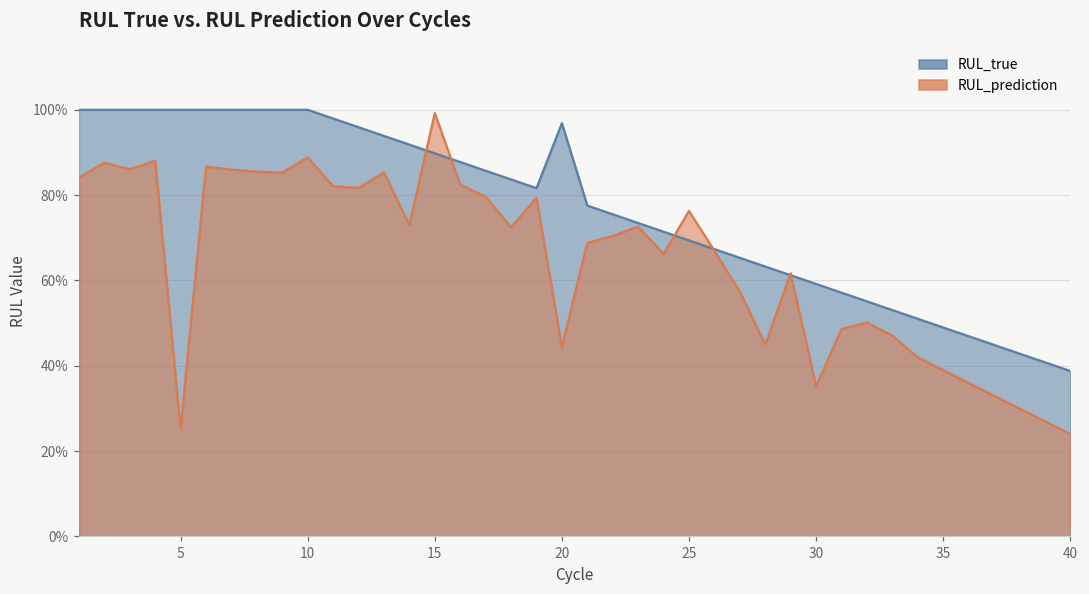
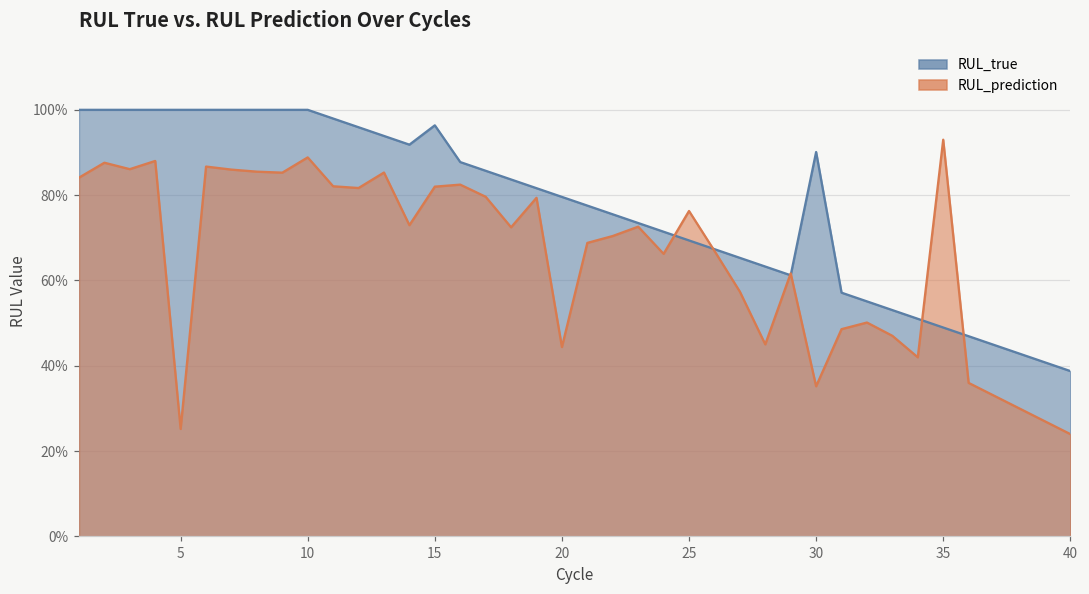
RUL_true, 15: 90% -> 96%
RUL_prediction, 15: 99% -> 82%
RUL_true, 20: 97% -> 80%
RUL_true, 30: 59% -> 90%
RUL_prediction, 35: 39% -> 93%
